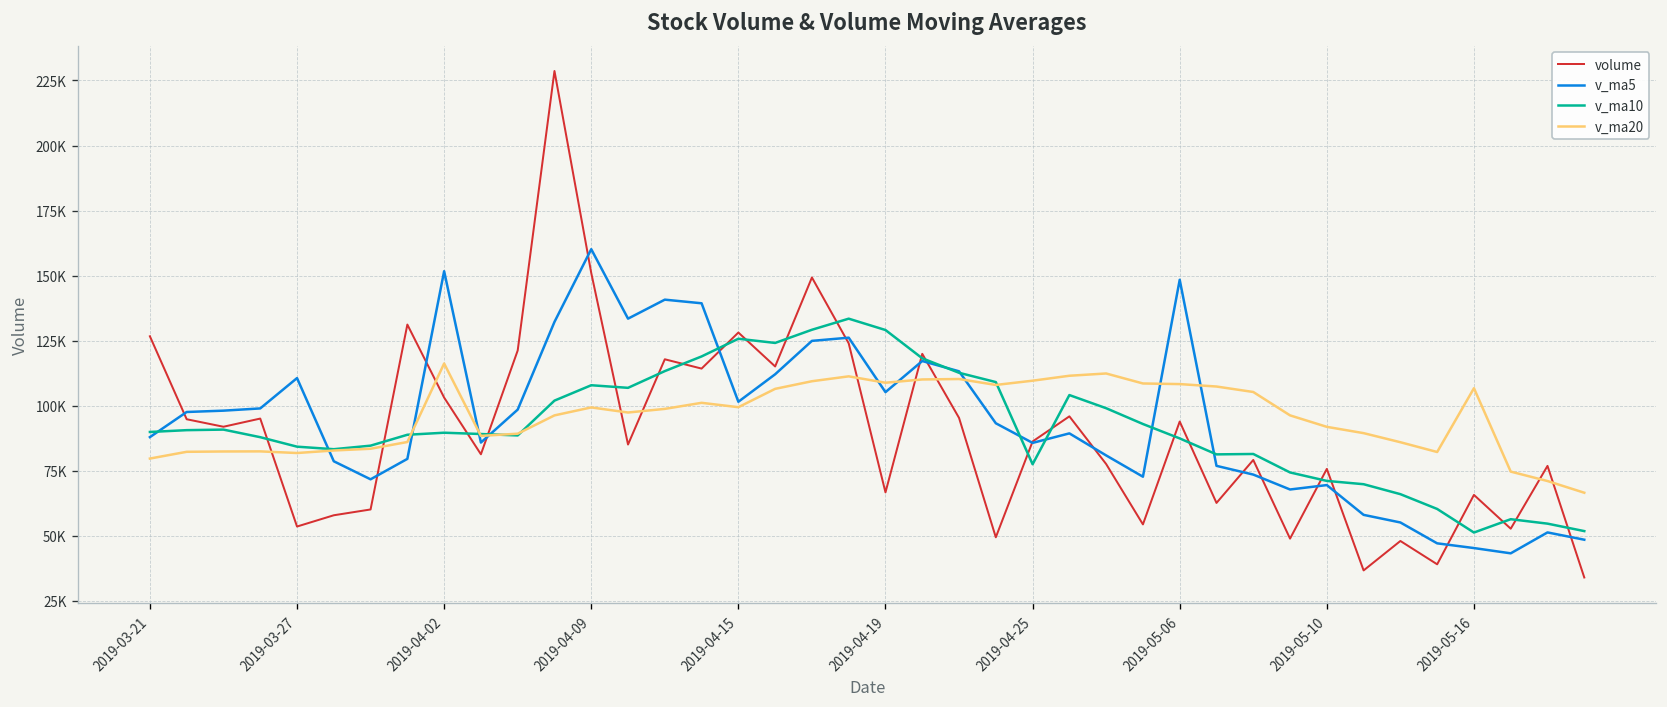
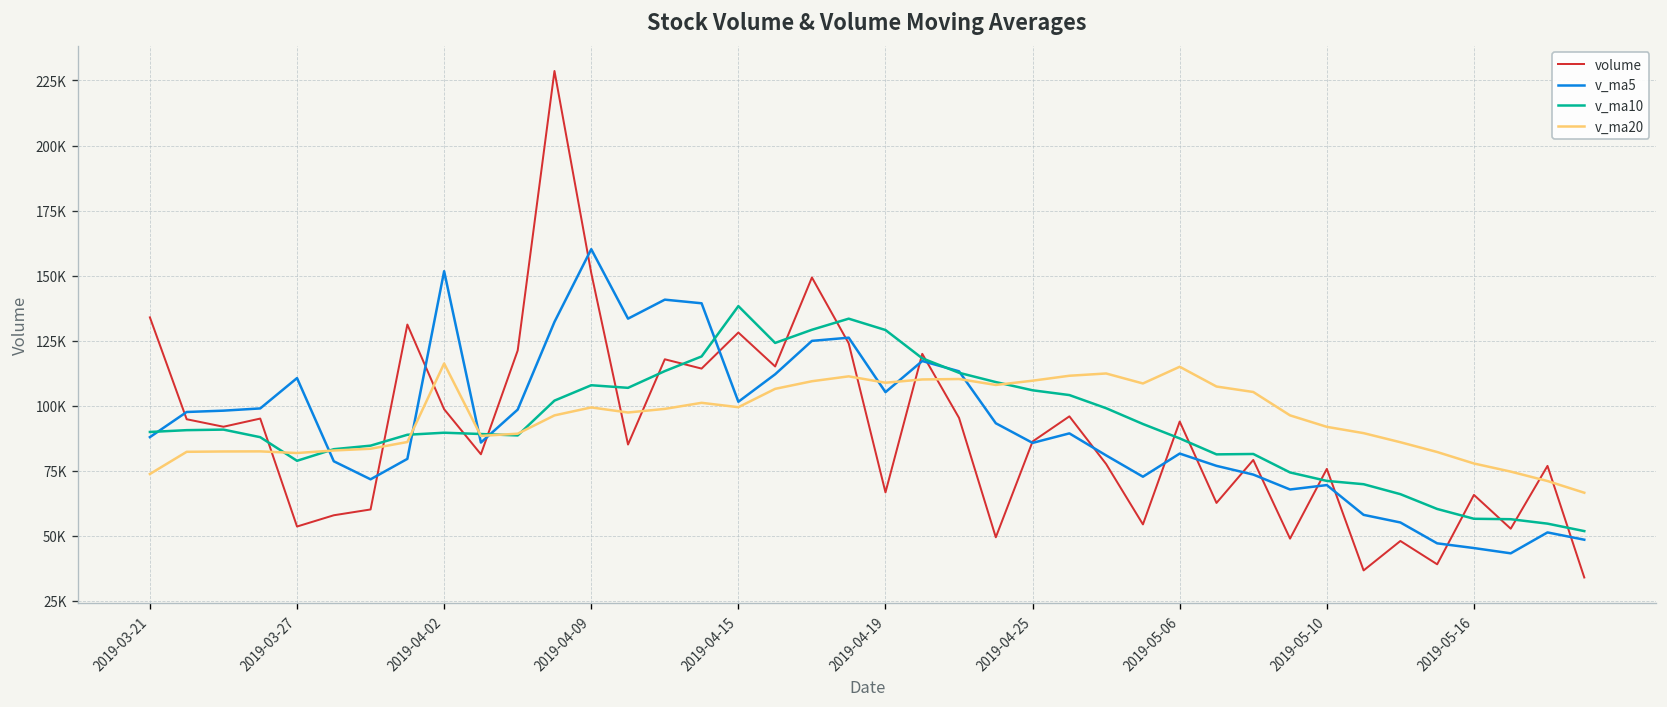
volume, 2019-03-21: 127000 -> 134000
v_ma20, 2019-03-21: 80000 -> 74000
v_ma10, 2019-03-27: 84000 -> 79000
volume, 2019-04-02: 103000 -> 99000
v_ma10, 2019-04-15: 126000 -> 138000
v_ma10, 2019-04-25: 77000 -> 106000
v_ma5, 2019-05-06: 148000 -> 82000
v_ma20, 2019-05-06: 108000 -> 115000
v_ma10, 2019-05-16: 51000 -> 57000
v_ma20, 2019-05-16: 107000 -> 78000
